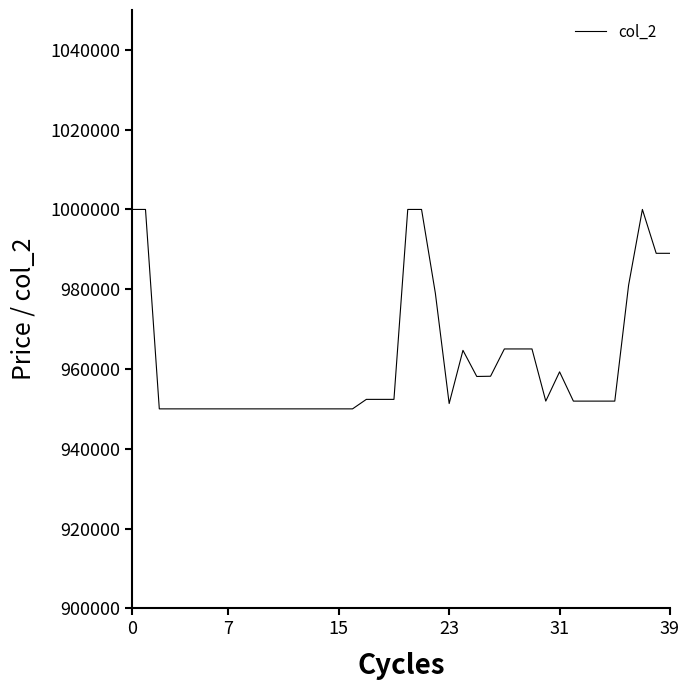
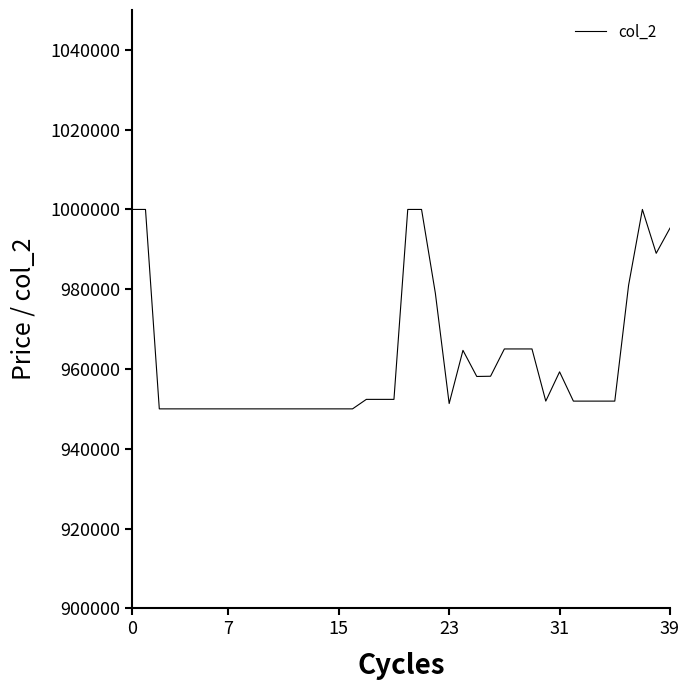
39: 989000 -> 995000
